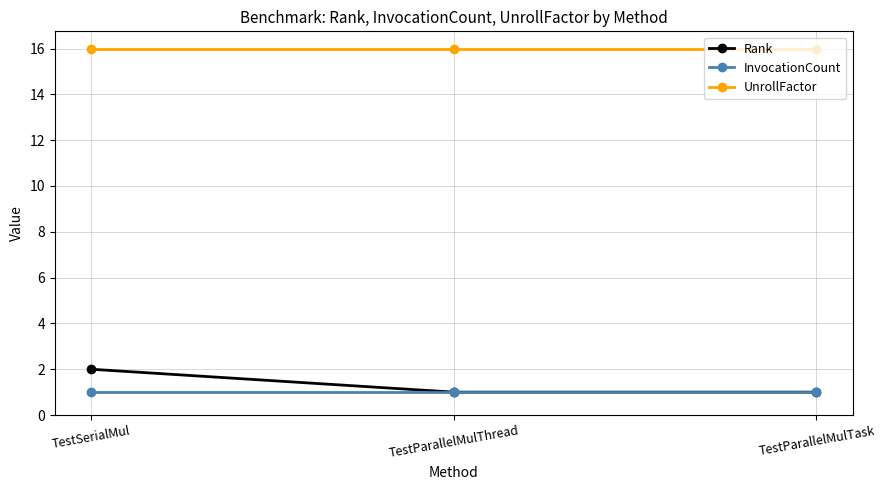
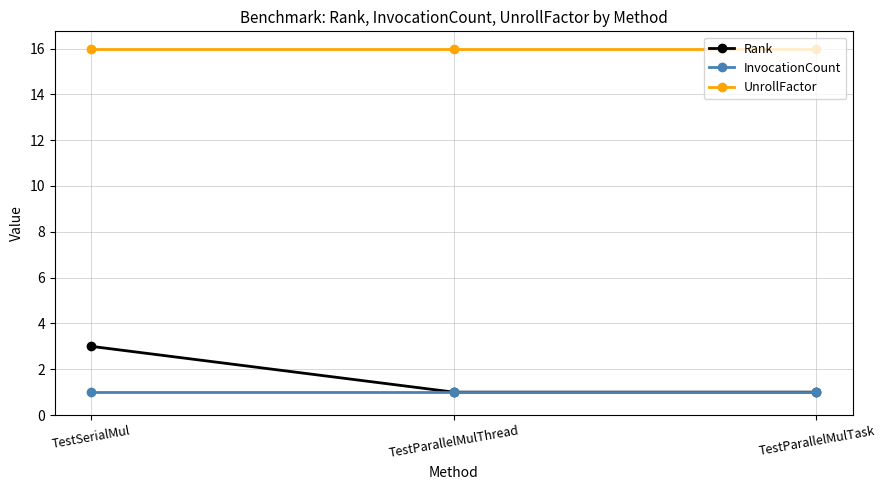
Rank, TestSerialMul: 2 -> 3
